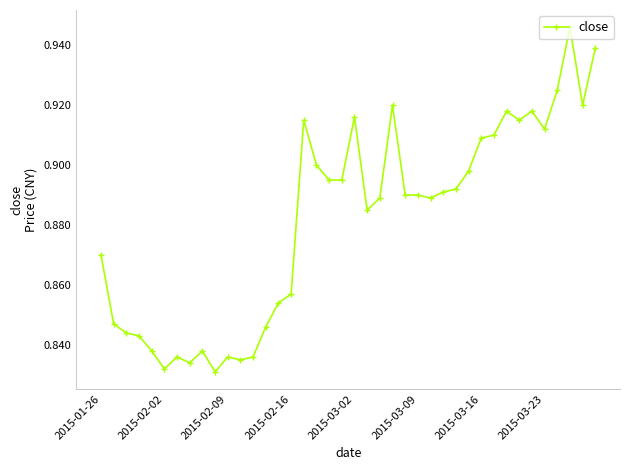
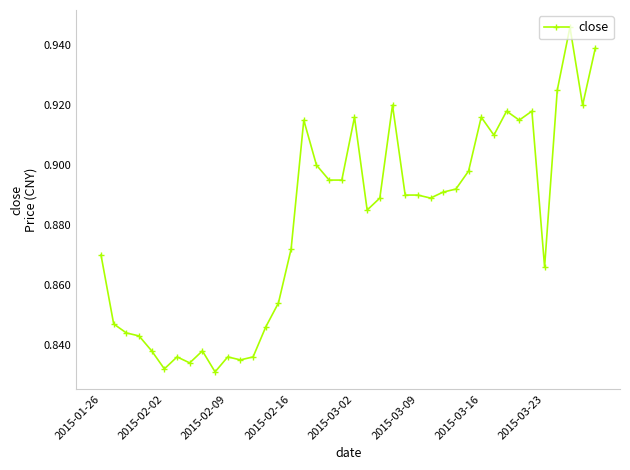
2015-02-16: 0.857 -> 0.872
2015-03-16: 0.909 -> 0.916
2015-03-23: 0.912 -> 0.866
